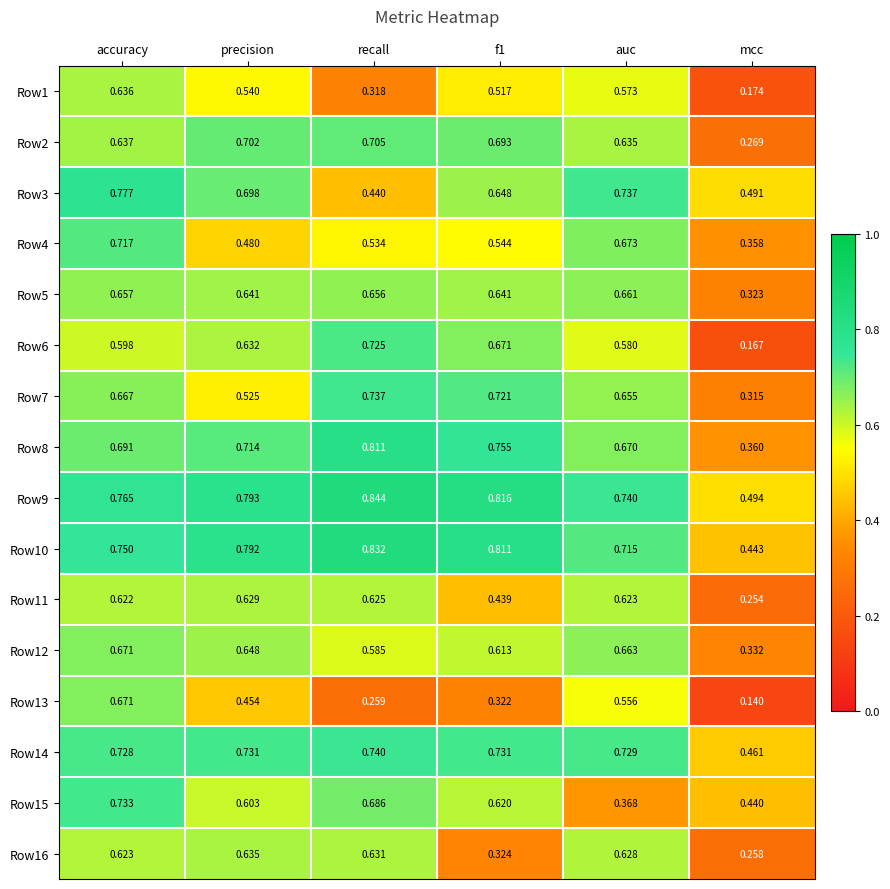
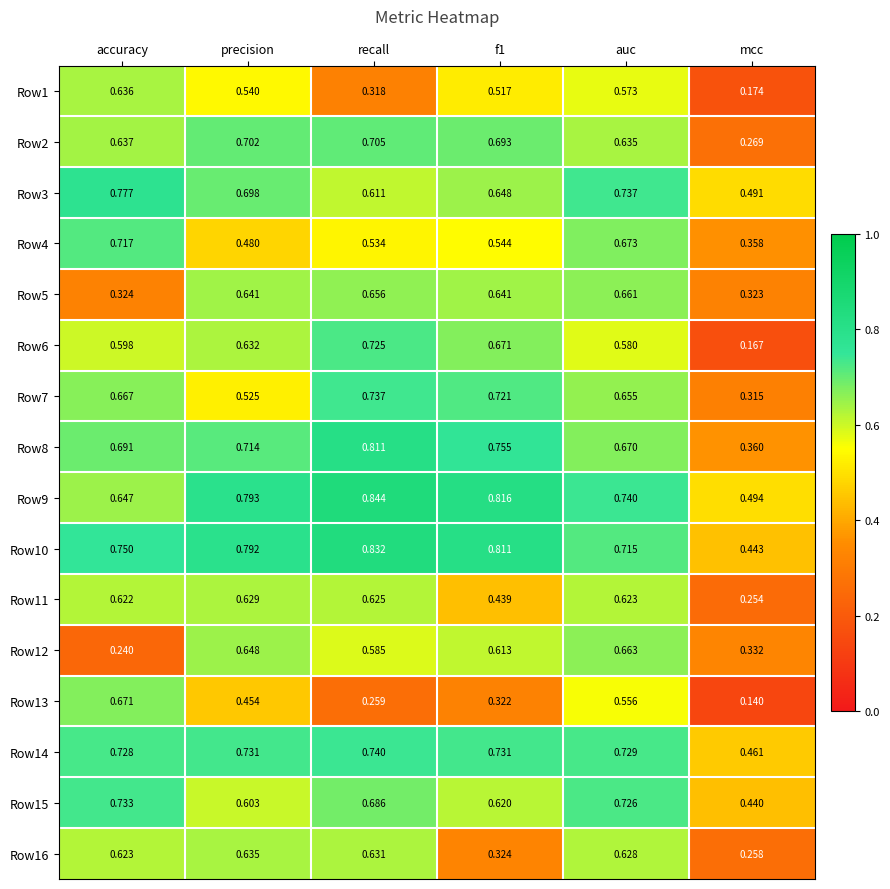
Row3, recall: 0.440 -> 0.611
Row5, accuracy: 0.657 -> 0.324
Row9, accuracy: 0.765 -> 0.647
Row12, accuracy: 0.671 -> 0.240
Row15, auc: 0.368 -> 0.726
